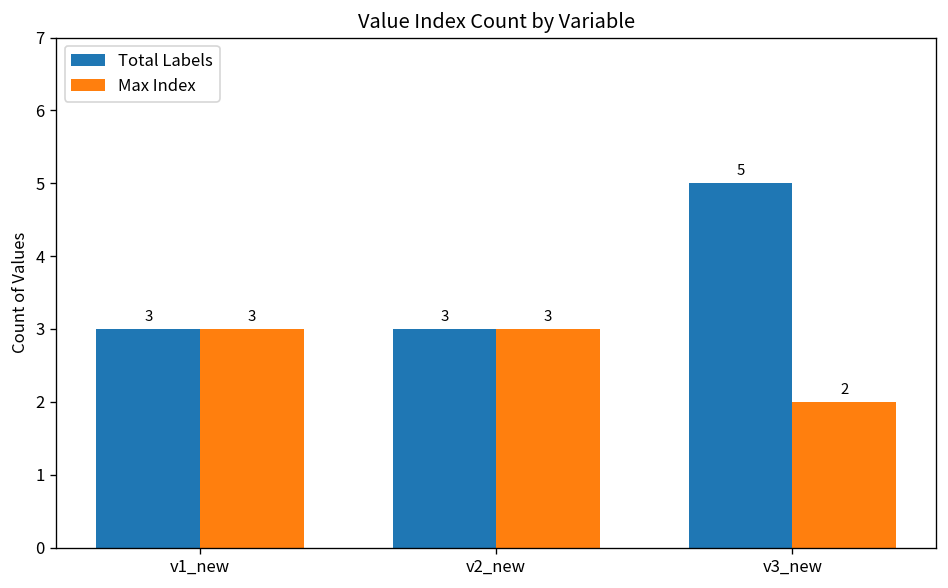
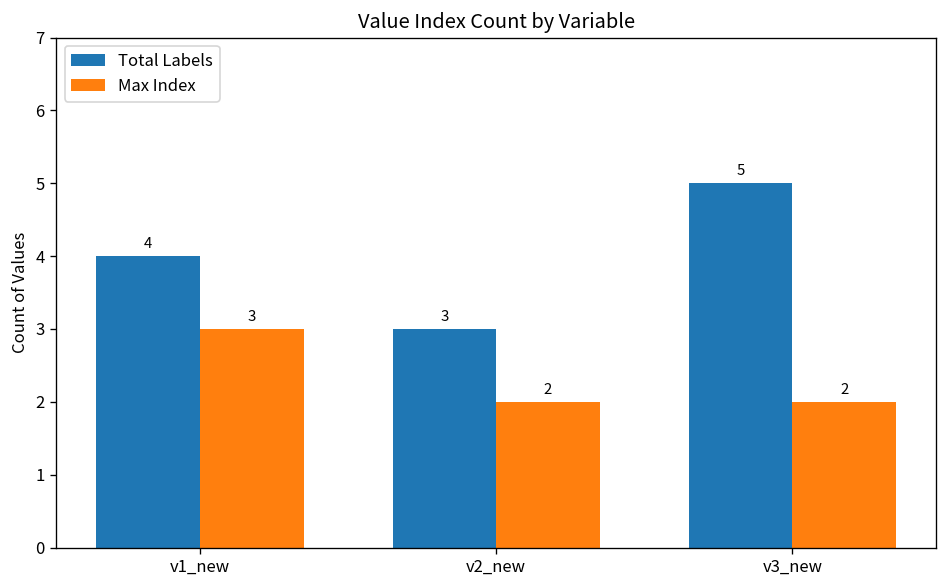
Total Labels, v1_new: 3 -> 4
Max Index, v2_new: 3 -> 2
